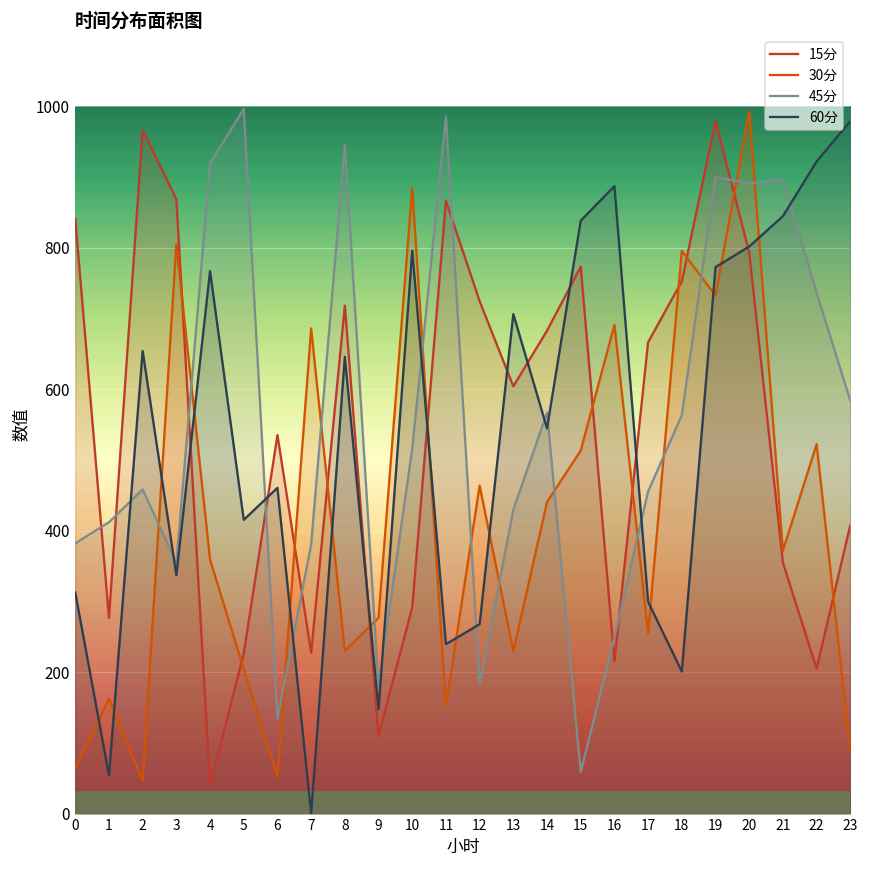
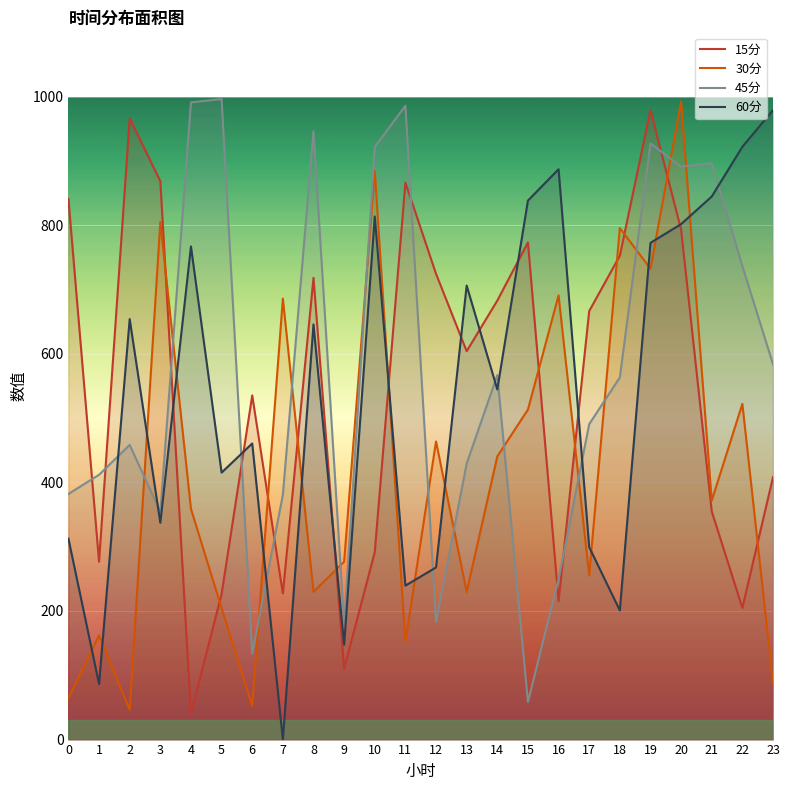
60分, 1: 50 -> 90
45分, 4: 920 -> 990
45分, 10: 520 -> 920
60分, 10: 800 -> 810
45分, 17: 460 -> 490
45分, 19: 900 -> 930
